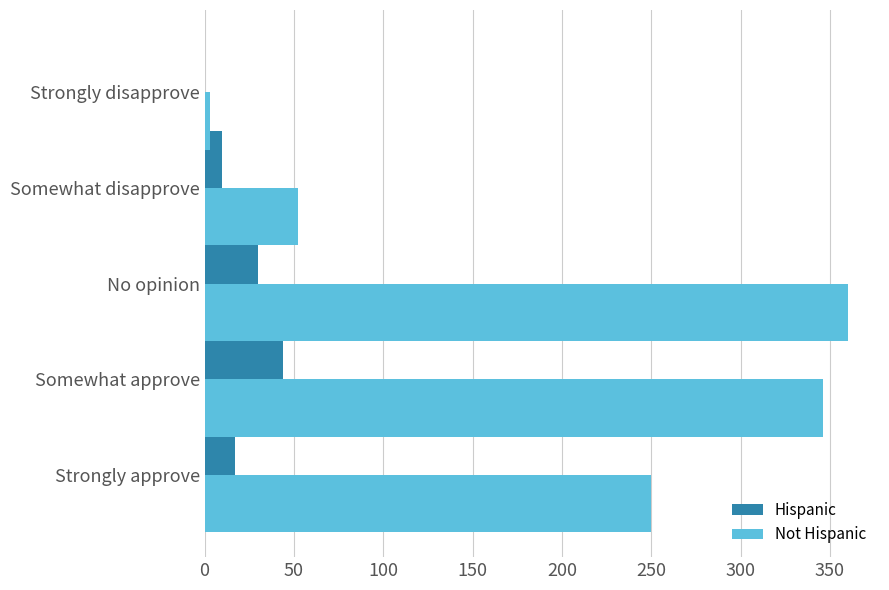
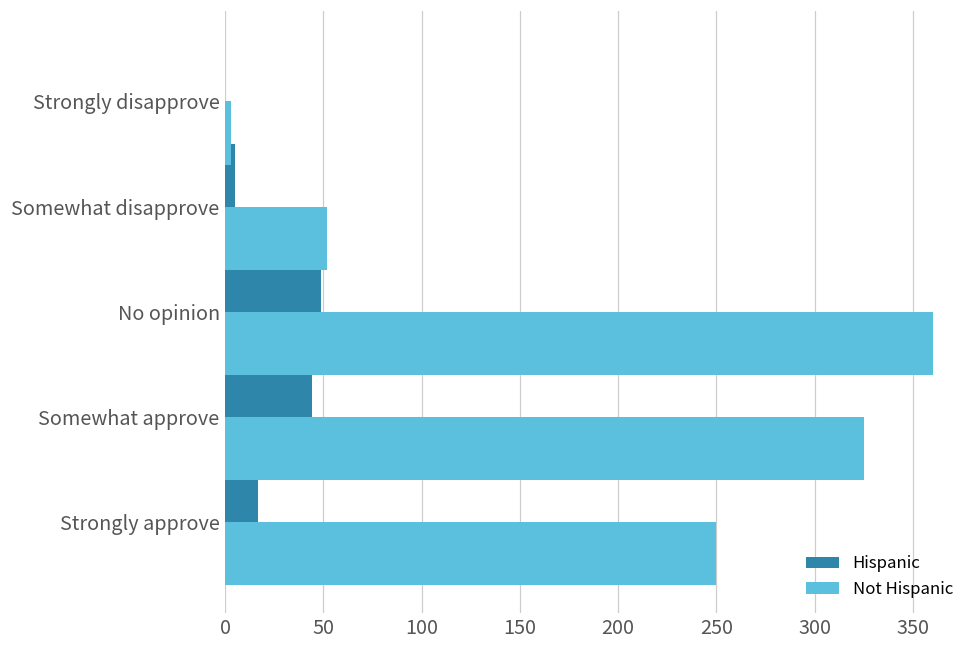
Hispanic, Somewhat disapprove: 10 -> 5
Hispanic, No opinion: 30 -> 49
Not Hispanic, Somewhat approve: 346 -> 325
